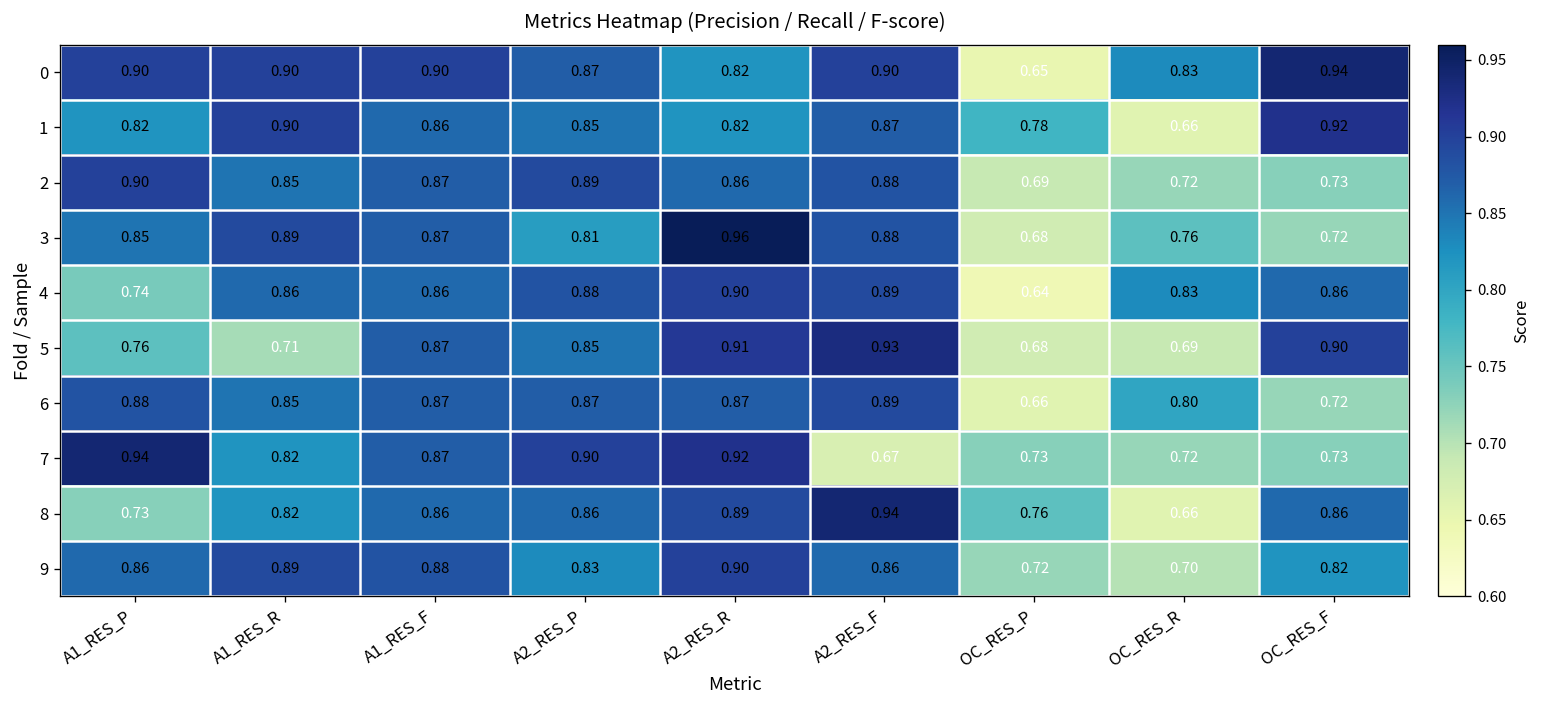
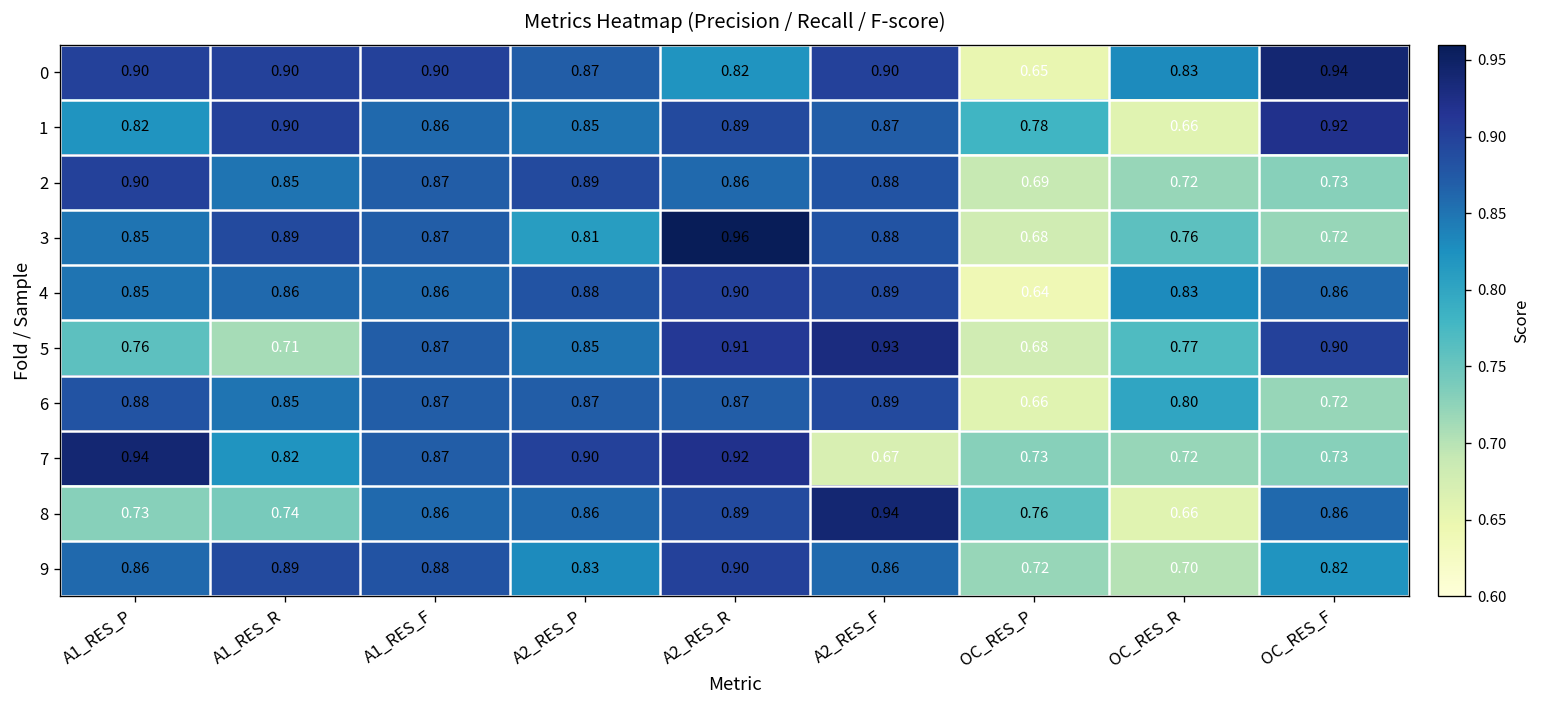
1, A2_RES_R: 0.82 -> 0.89
4, A1_RES_P: 0.74 -> 0.85
5, OC_RES_R: 0.69 -> 0.77
8, A1_RES_R: 0.82 -> 0.74
